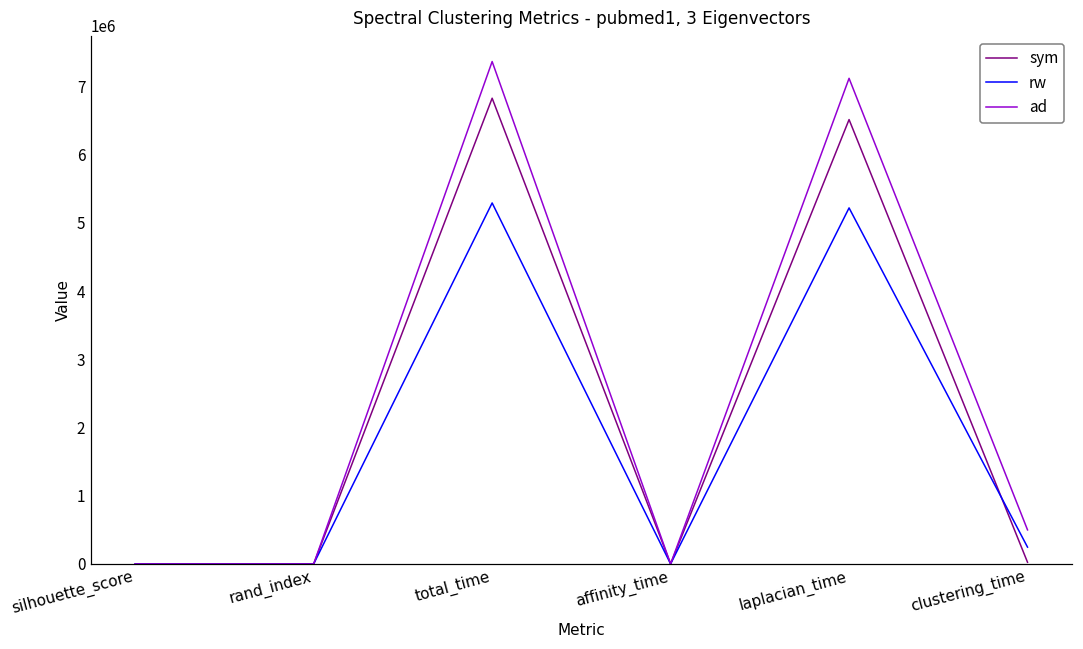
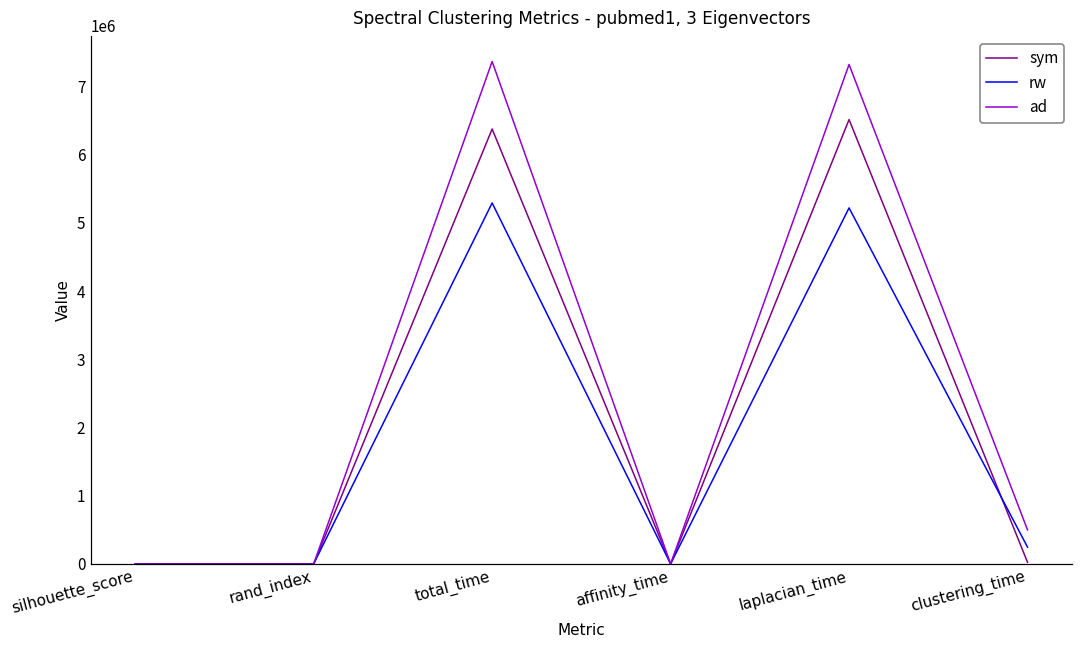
sym, total_time: 6800000 -> 6400000
ad, laplacian_time: 7100000 -> 7300000
